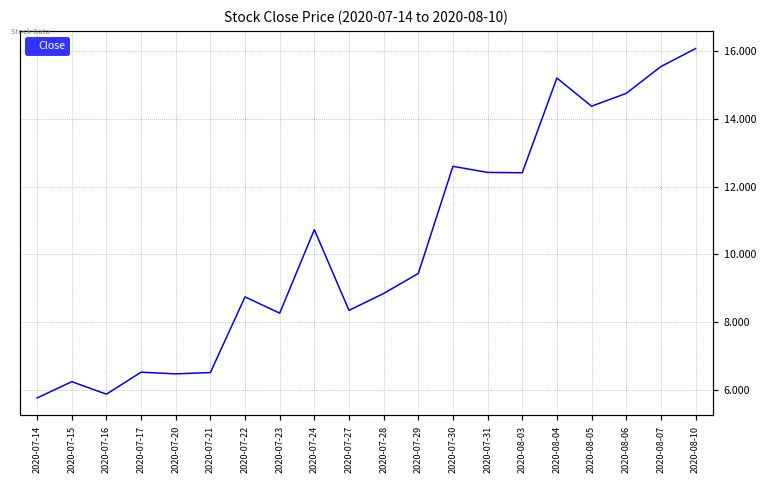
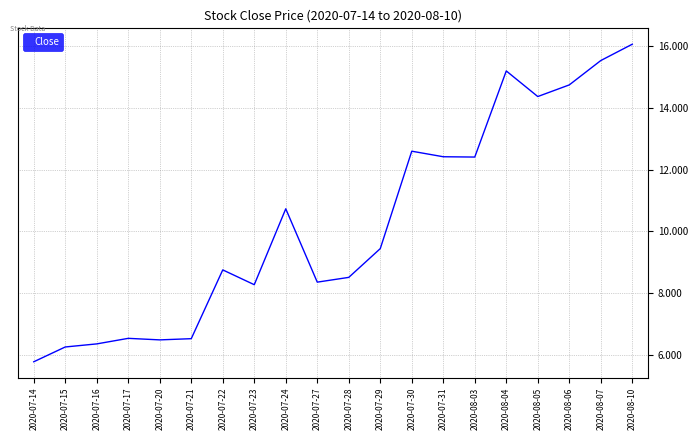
2020-07-16: 5.9 -> 6.3
2020-07-28: 8.9 -> 8.5
